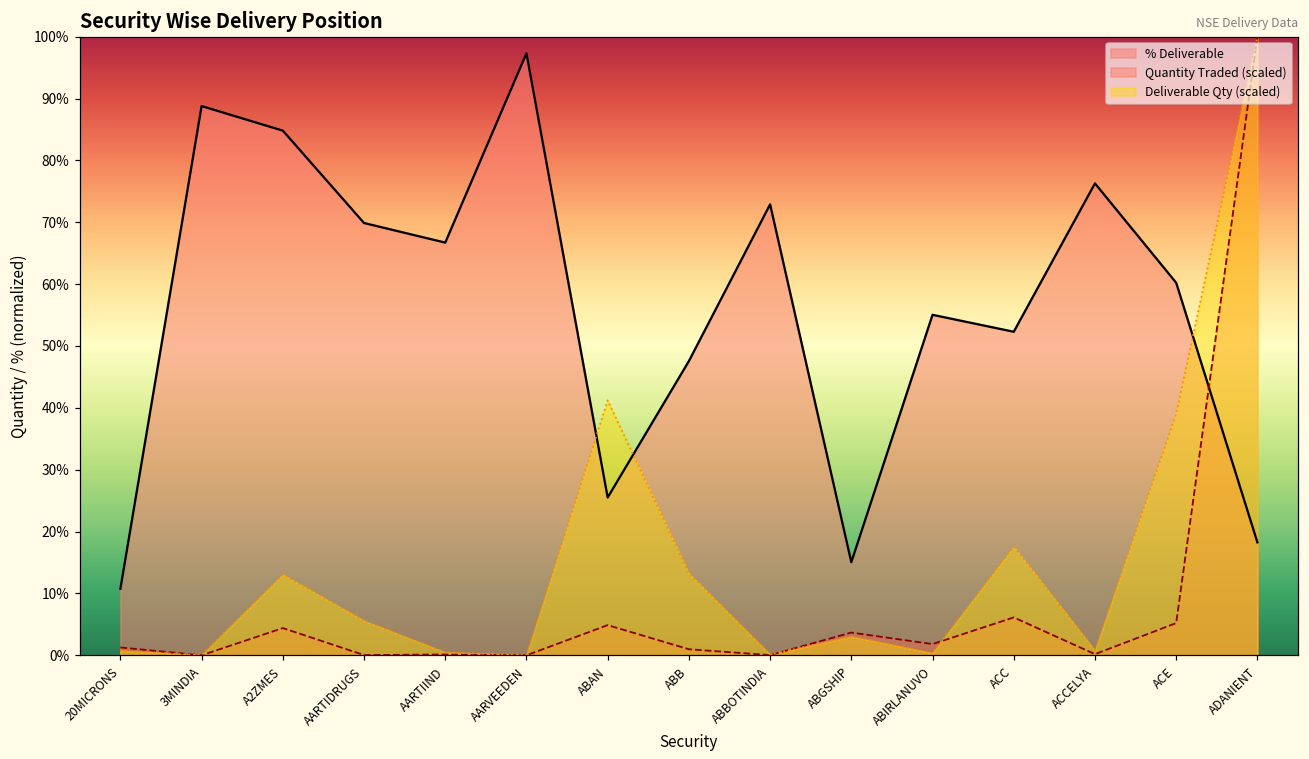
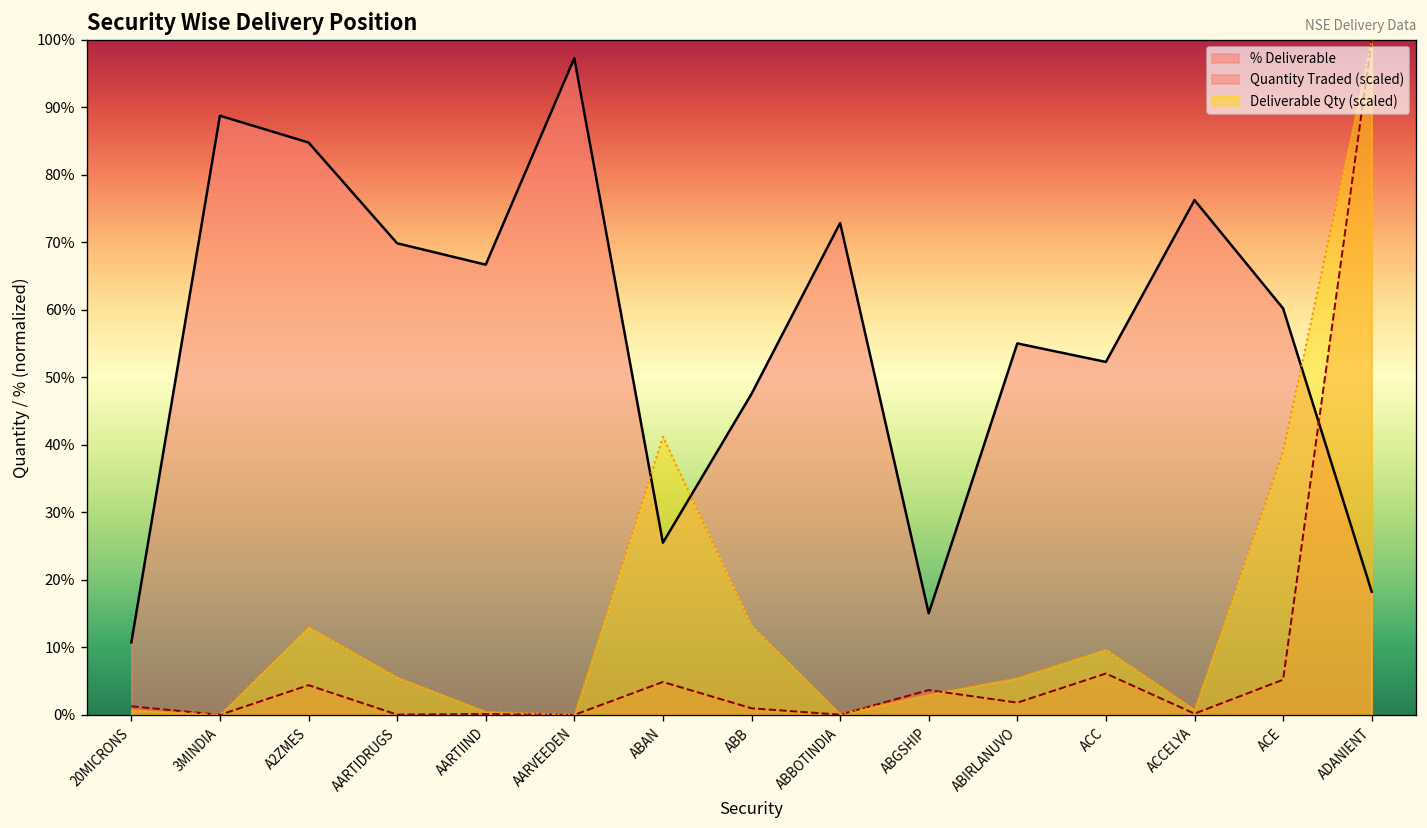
Deliverable Qty (scaled), ABIRLANUVO: 0% -> 5%
Deliverable Qty (scaled), ACC: 18% -> 10%
